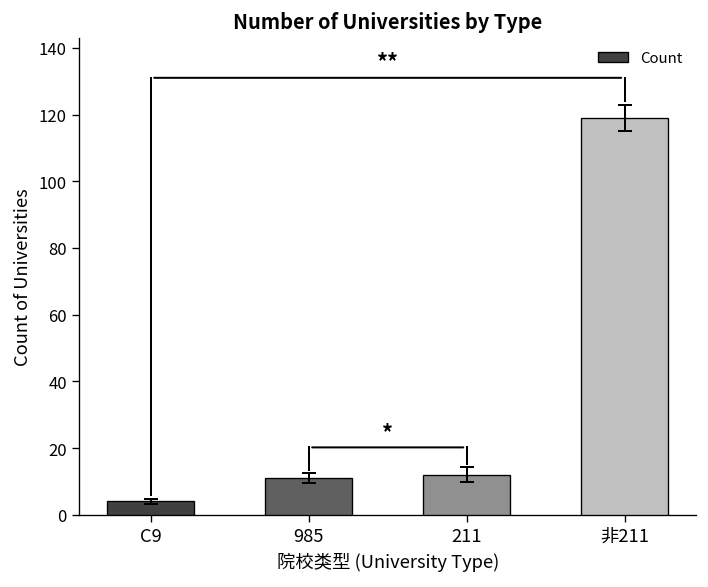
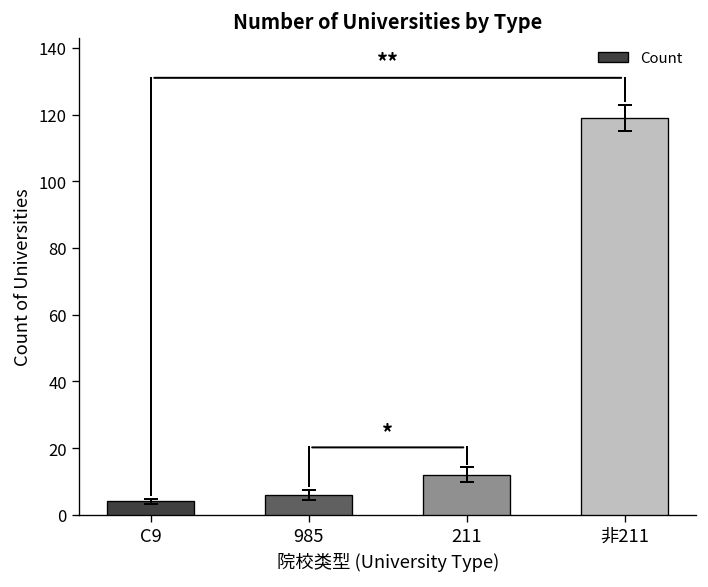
Count, 985: 11 -> 6
